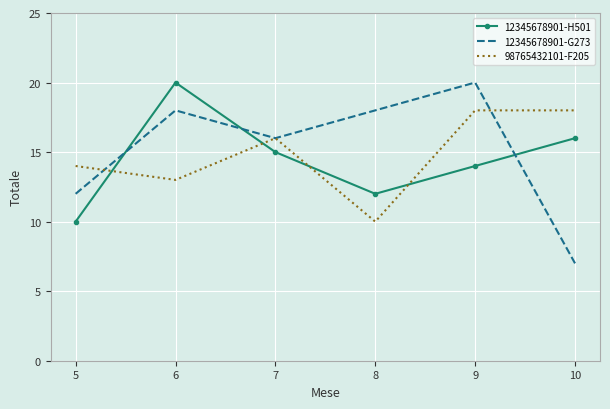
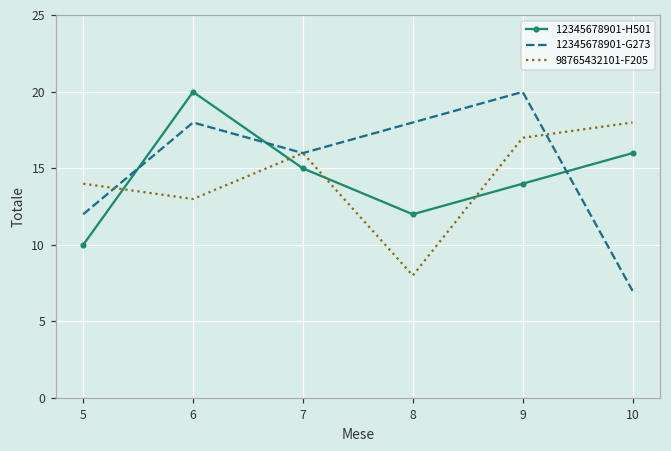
98765432101-F205, 8: 10 -> 8
98765432101-F205, 9: 18 -> 17
